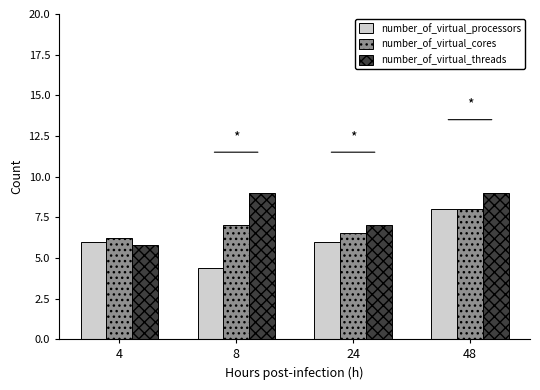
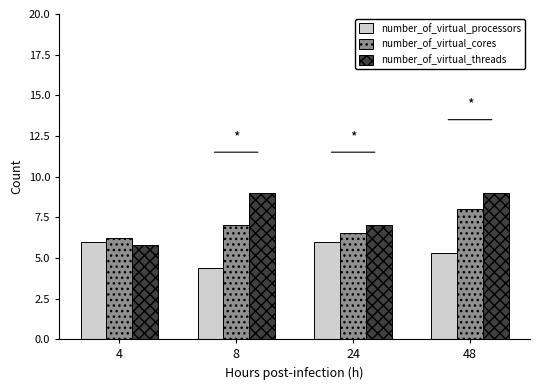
number_of_virtual_processors, 48: 8.0 -> 5.3
